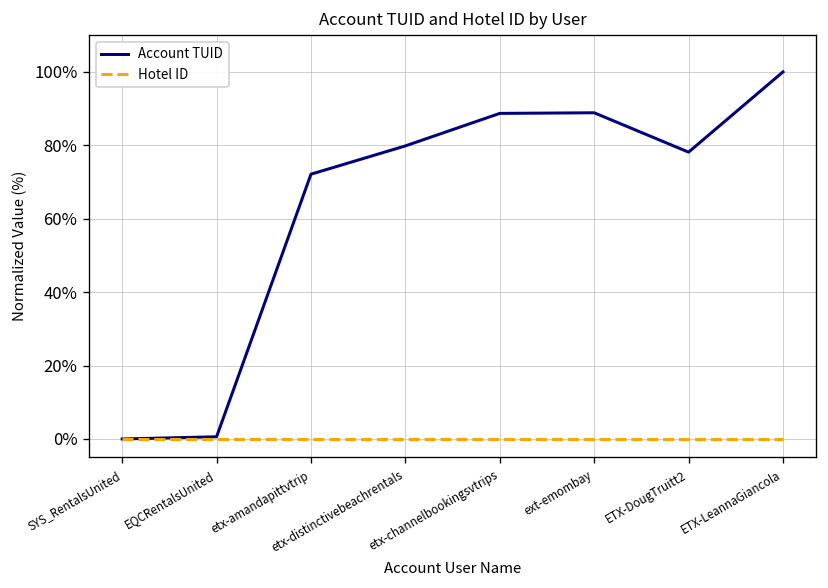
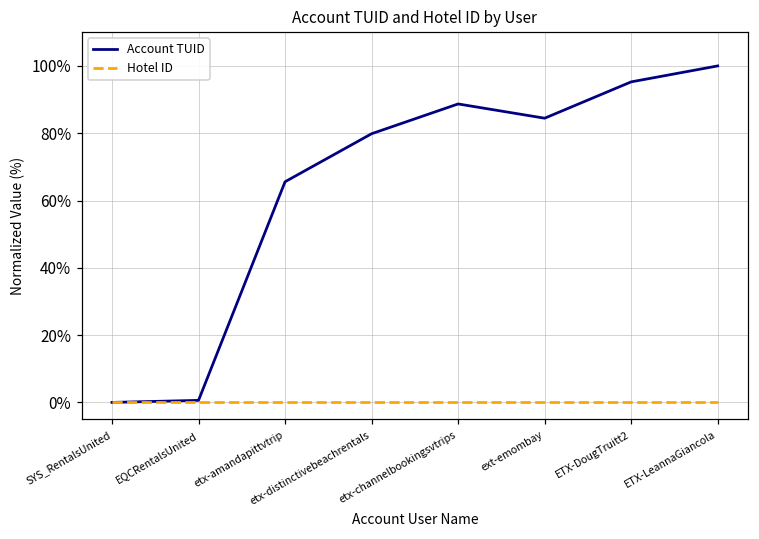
Account TUID, etx-amandapittvtrip: 72% -> 66%
Account TUID, ext-emombay: 89% -> 84%
Account TUID, ETX-DougTruitt2: 78% -> 95%
